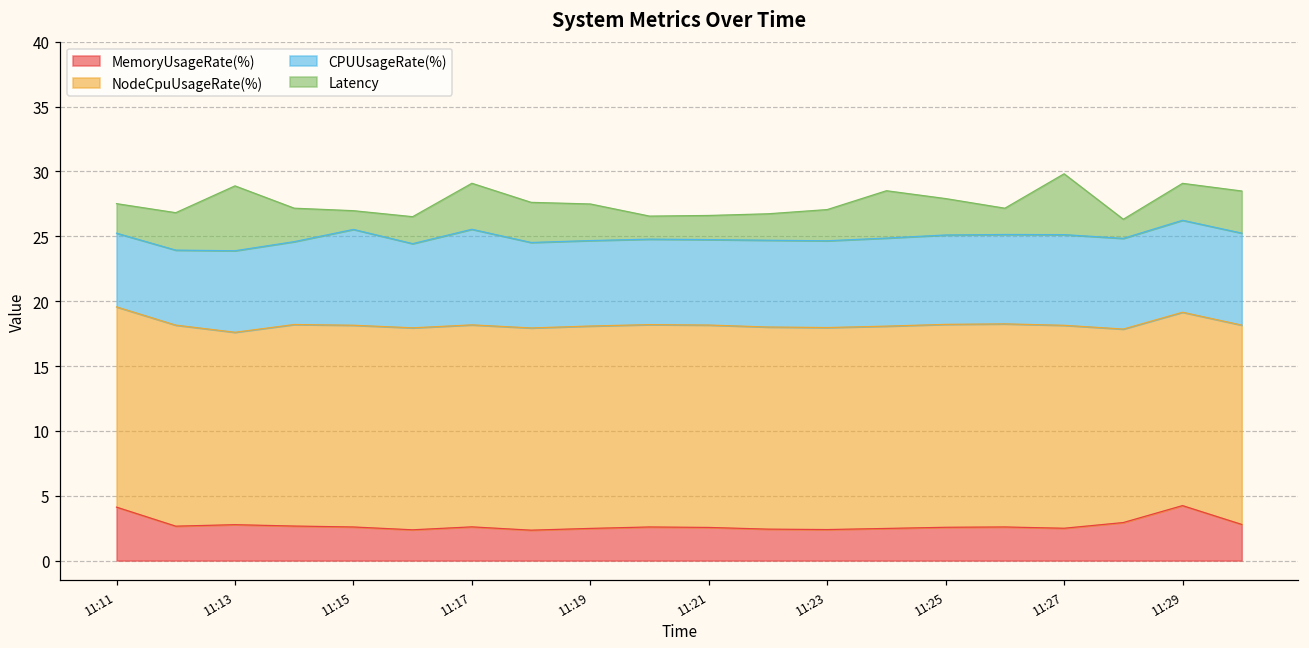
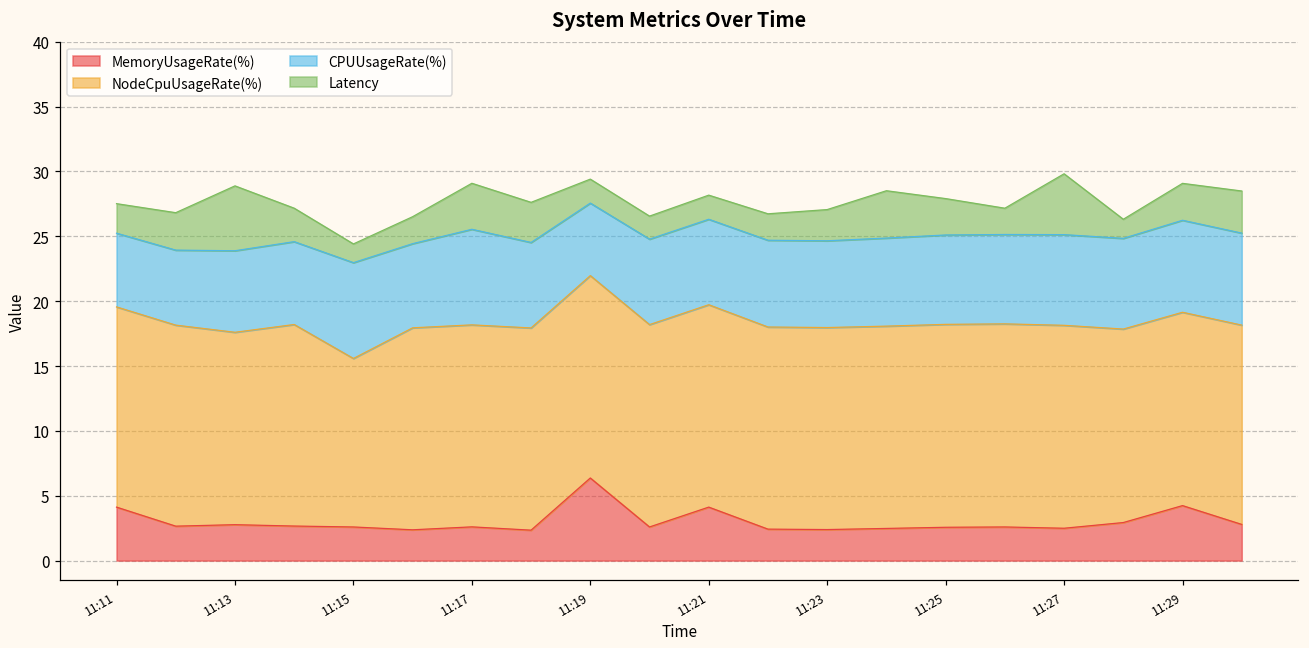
NodeCpuUsageRate(%), 11:15: 15.6 -> 13.0
MemoryUsageRate(%), 11:19: 2.5 -> 6.4
CPUUsageRate(%), 11:19: 6.6 -> 5.6
Latency, 11:19: 2.8 -> 1.8
MemoryUsageRate(%), 11:21: 2.6 -> 4.1
